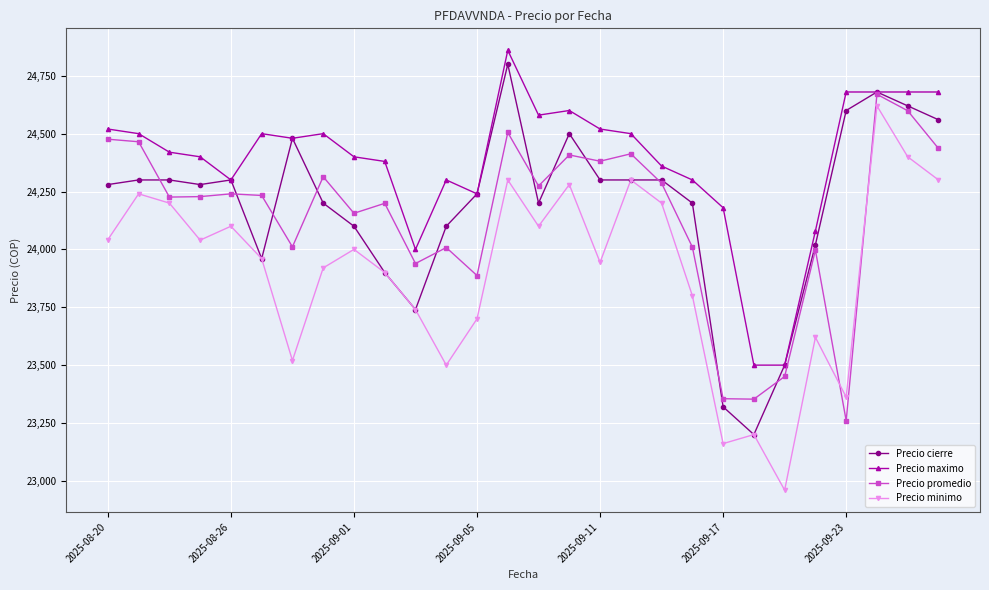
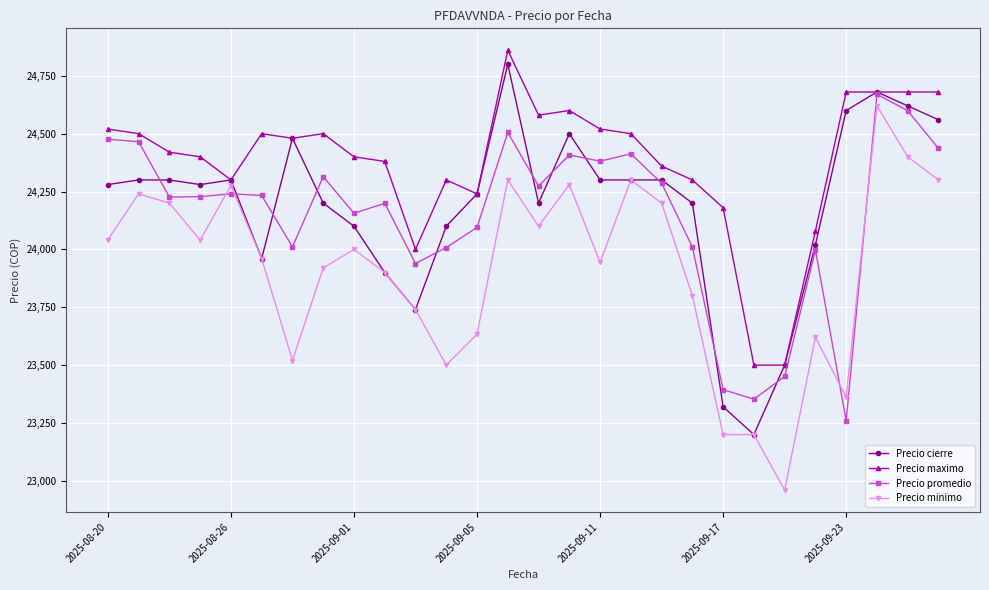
Precio minimo, 2025-08-26: 24,100 -> 24,280
Precio promedio, 2025-09-05: 23,890 -> 24,100
Precio minimo, 2025-09-05: 23,700 -> 23,630
Precio promedio, 2025-09-17: 23,360 -> 23,390
Precio minimo, 2025-09-17: 23,160 -> 23,200
